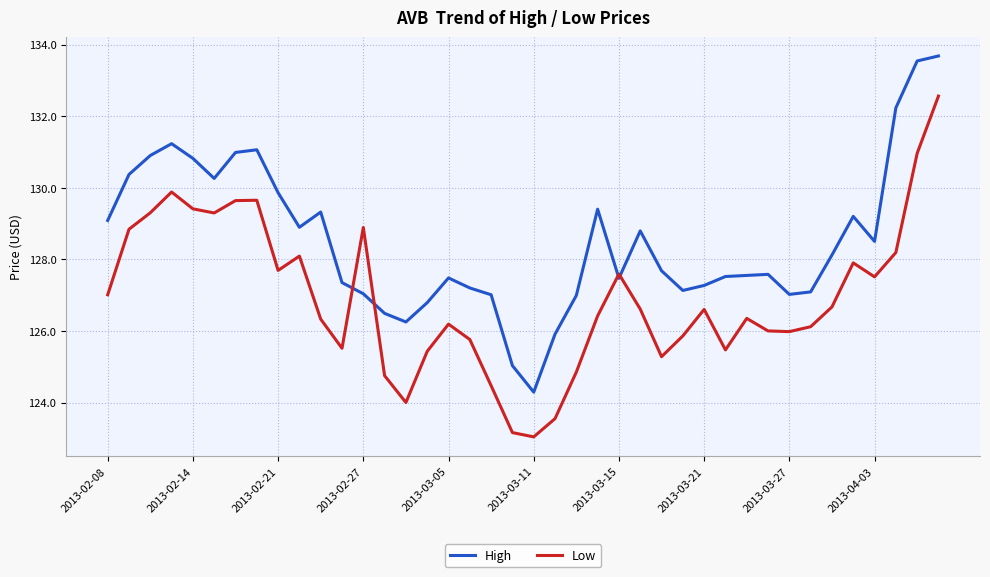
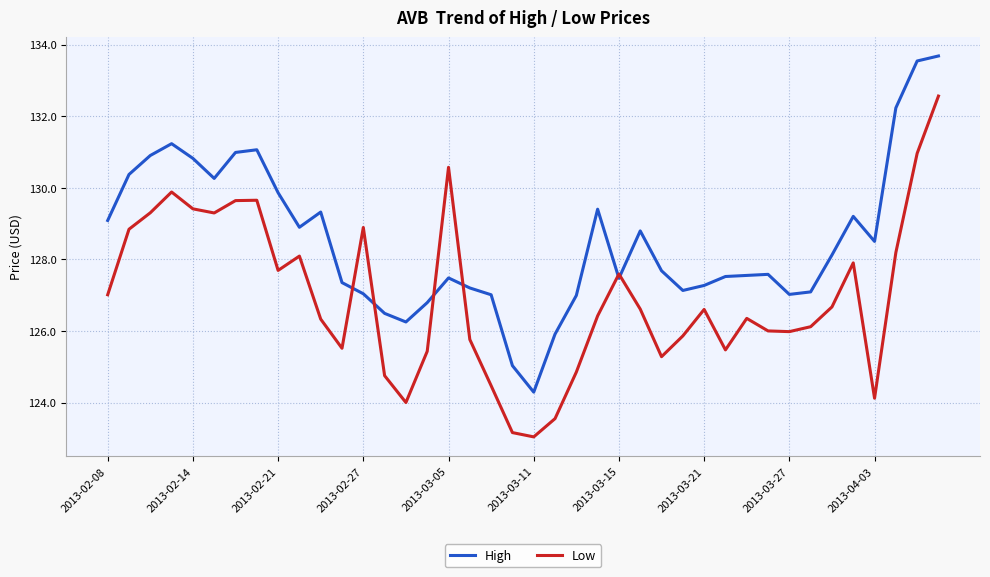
Low, 2013-03-05: 126.2 -> 130.6
Low, 2013-04-03: 127.5 -> 124.1
